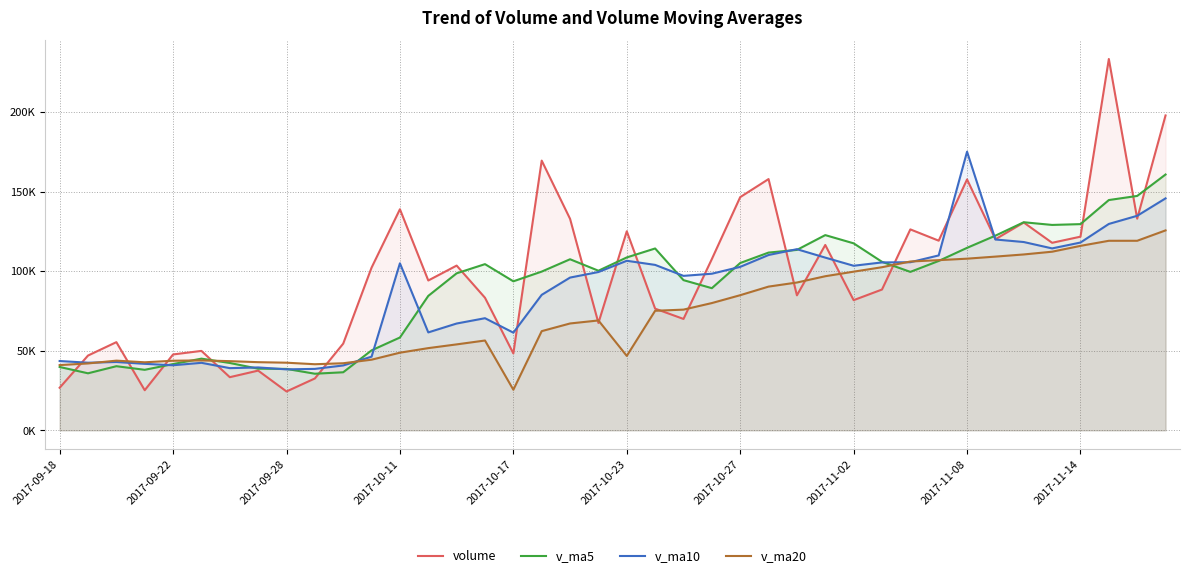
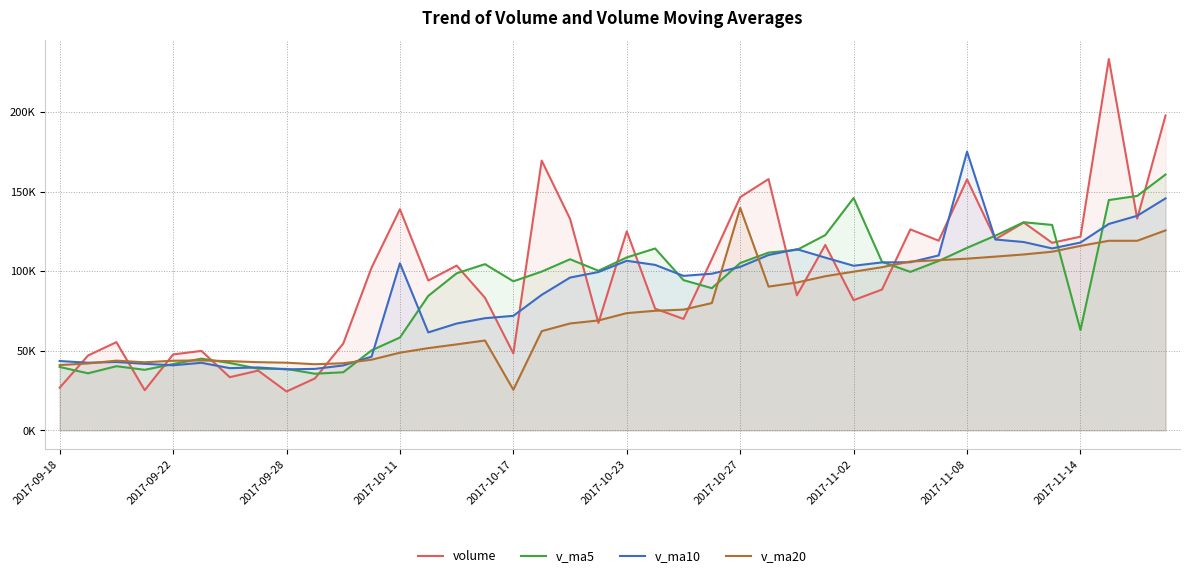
v_ma10, 2017-10-17: 61000 -> 72000
v_ma20, 2017-10-23: 47000 -> 74000
v_ma20, 2017-10-27: 85000 -> 140000
v_ma5, 2017-11-02: 117000 -> 146000
v_ma5, 2017-11-14: 130000 -> 63000
